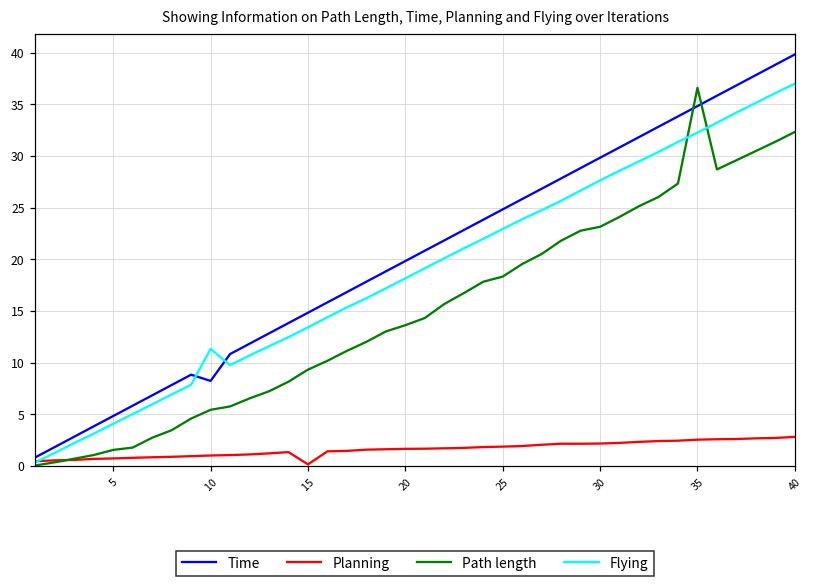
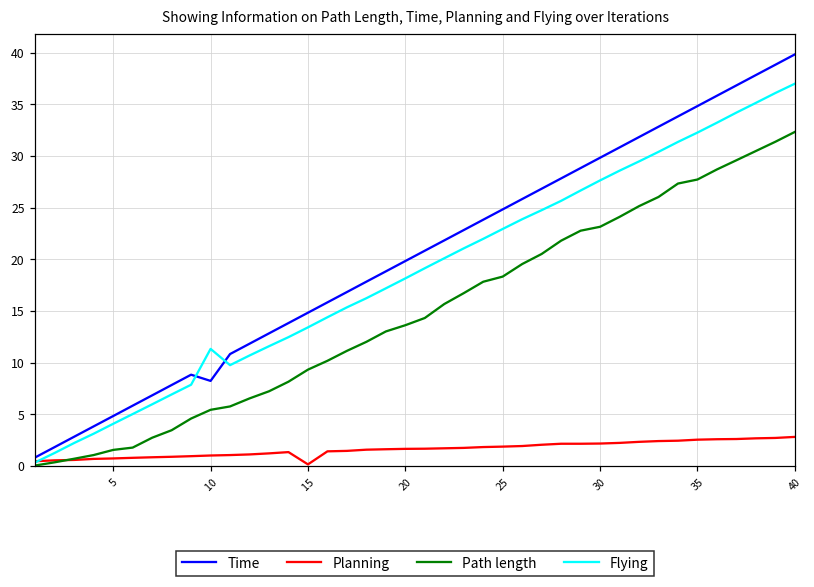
Path length, 35: 37 -> 28
